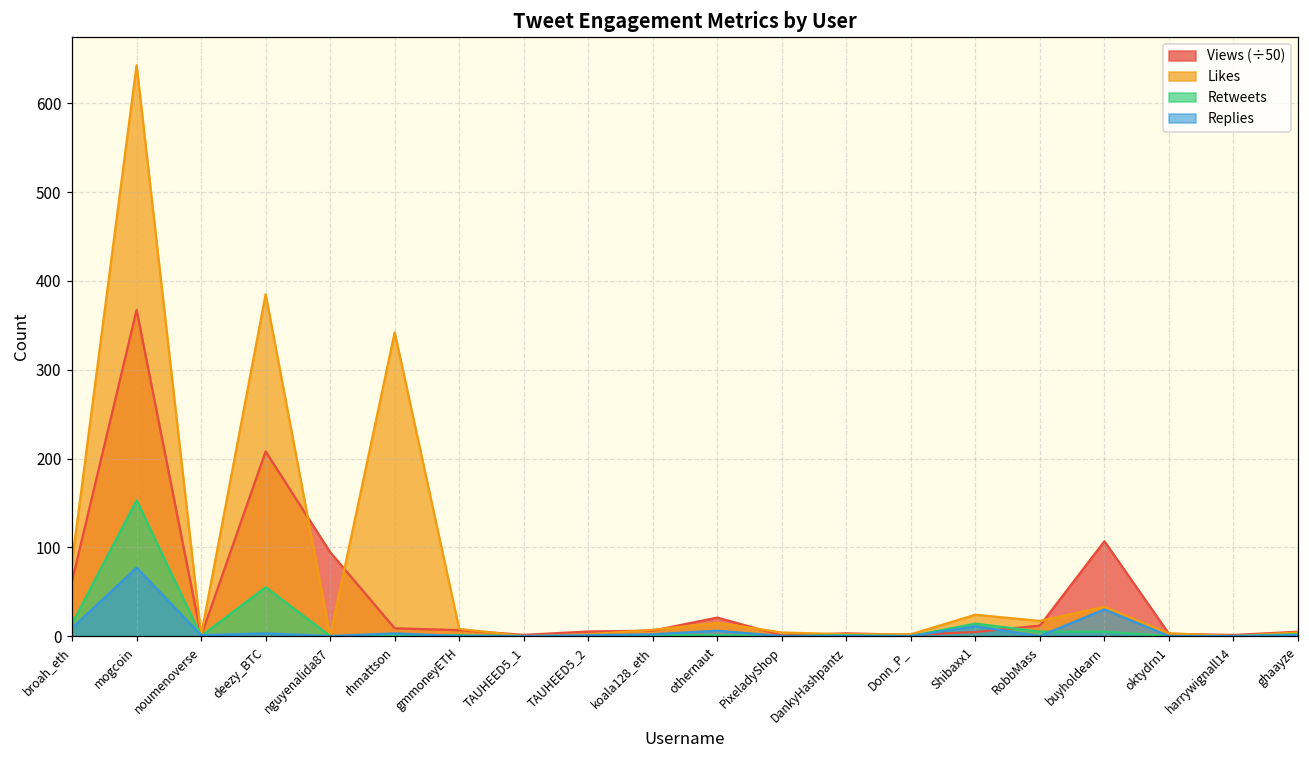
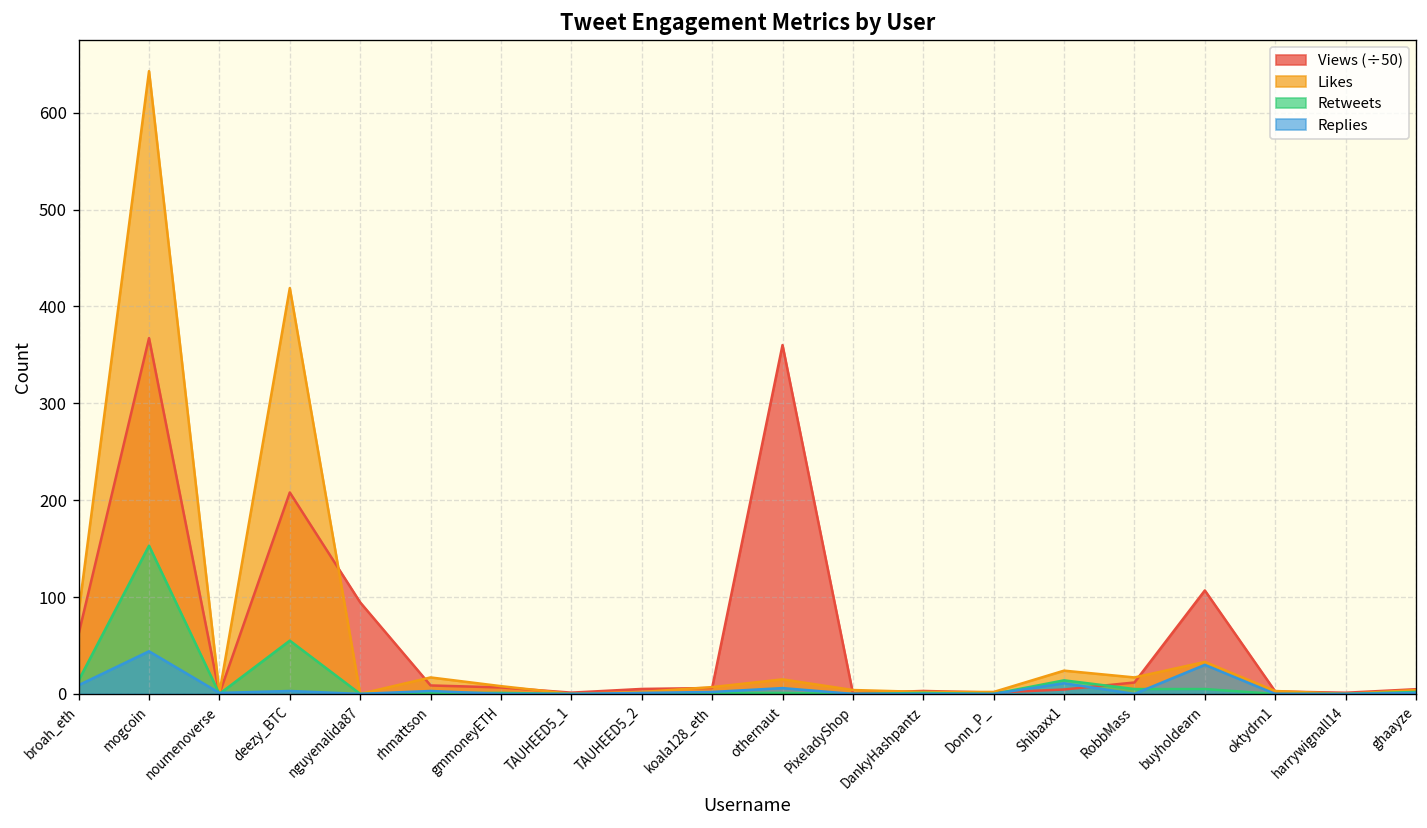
Replies, mogcoin: 80 -> 40
Likes, deezy_BTC: 390 -> 420
Likes, rhmattson: 340 -> 20
Views (÷50), othernaut: 20 -> 360
